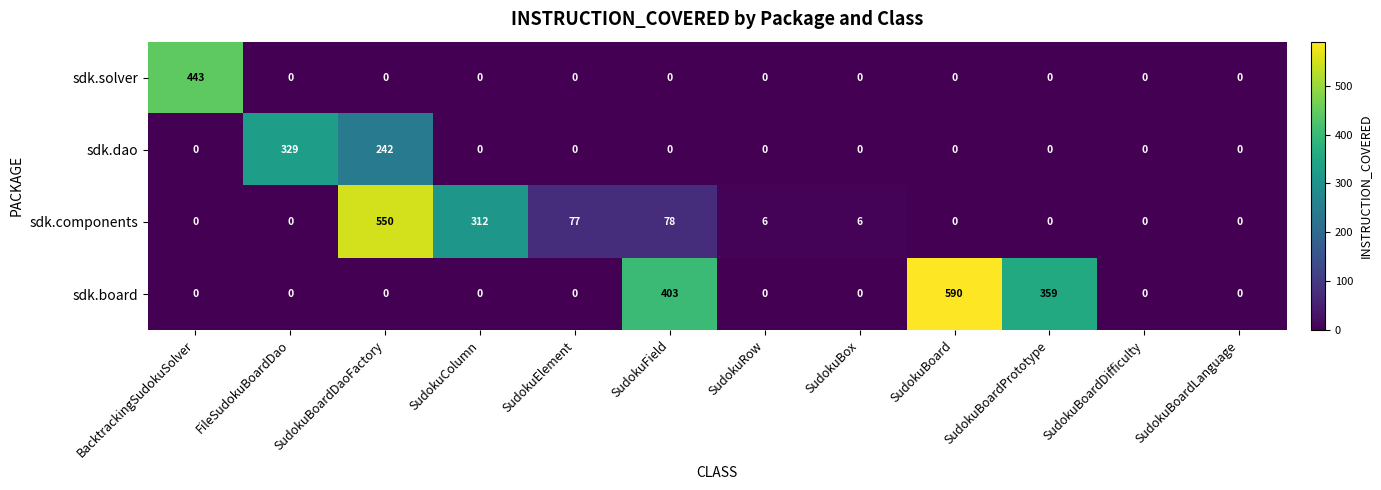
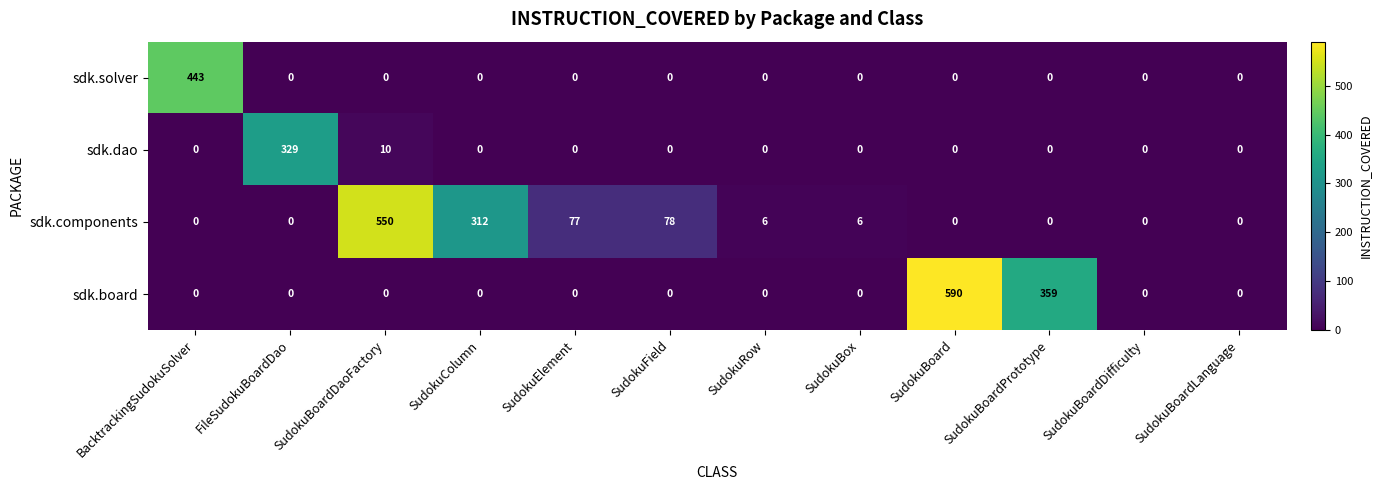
sdk.dao, SudokuBoardDaoFactory: 242 -> 10
sdk.board, SudokuField: 403 -> 0
